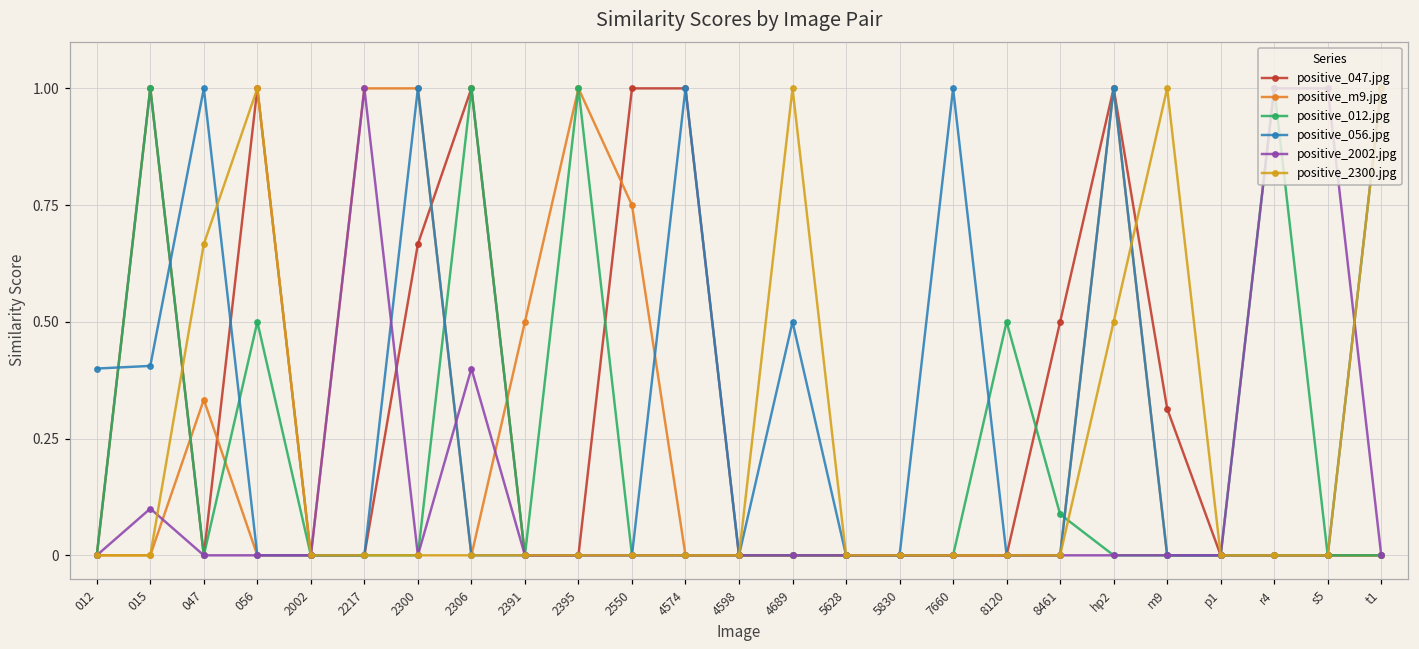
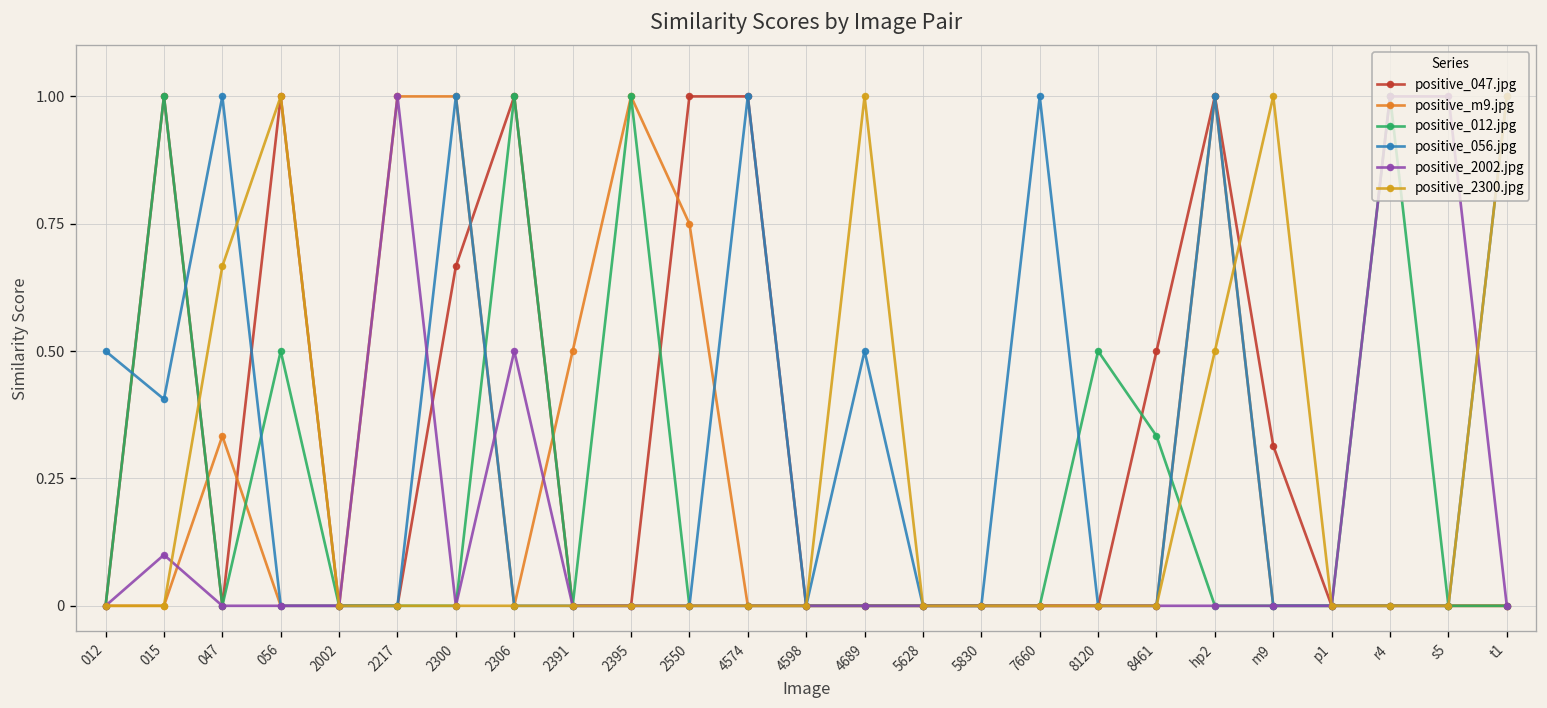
positive_056.jpg, 012: 0.4 -> 0.5
positive_2002.jpg, 2306: 0.4 -> 0.5
positive_012.jpg, 8461: 0.09 -> 0.33
